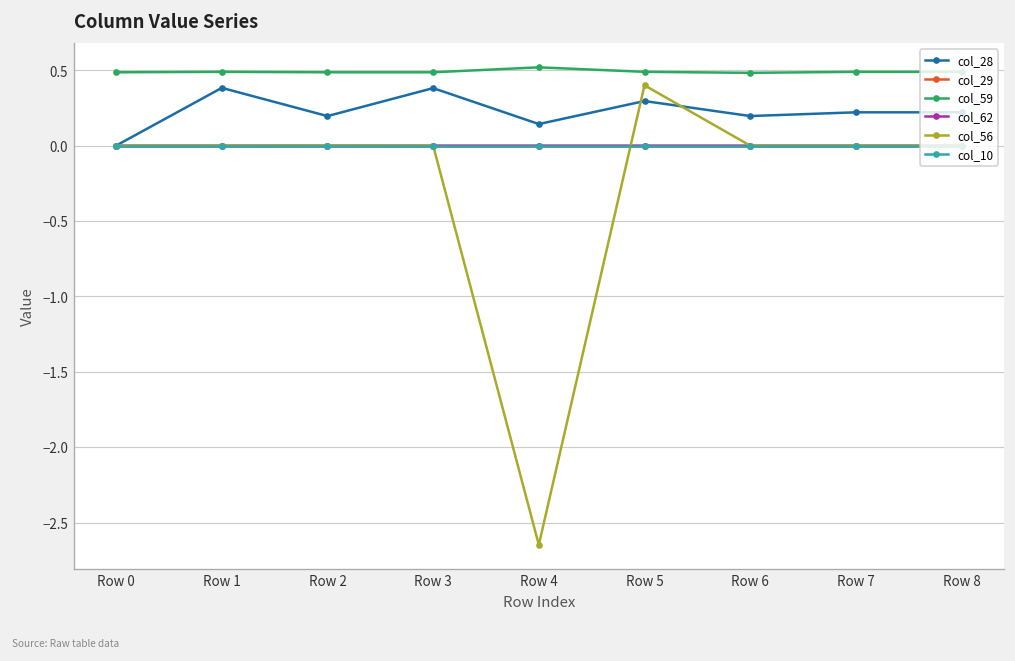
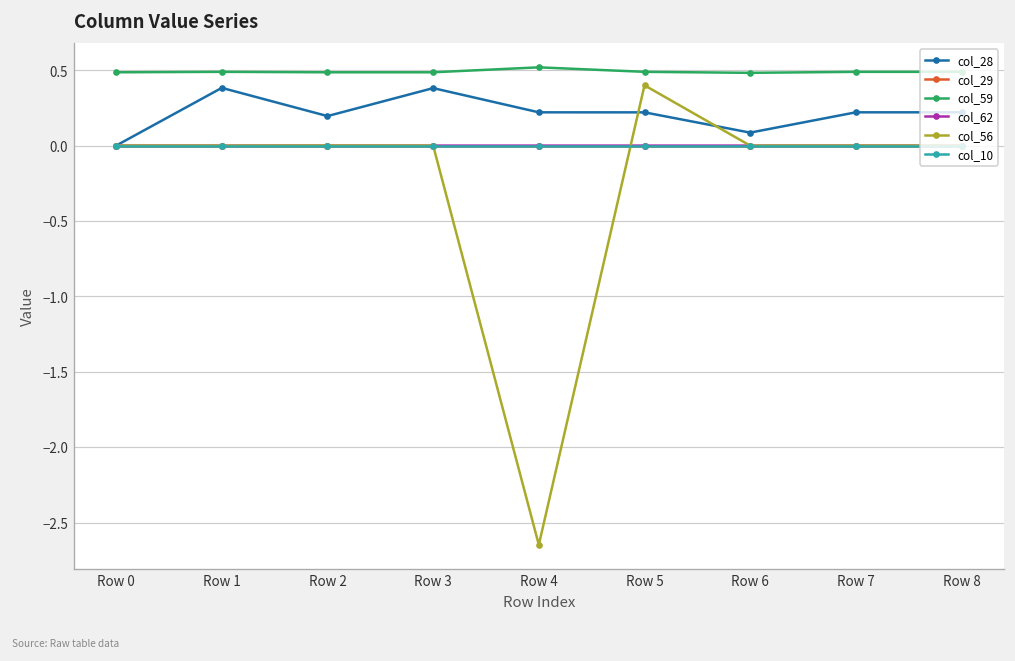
col_28, Row 4: 0.14 -> 0.22
col_28, Row 5: 0.30 -> 0.22
col_28, Row 6: 0.20 -> 0.09
